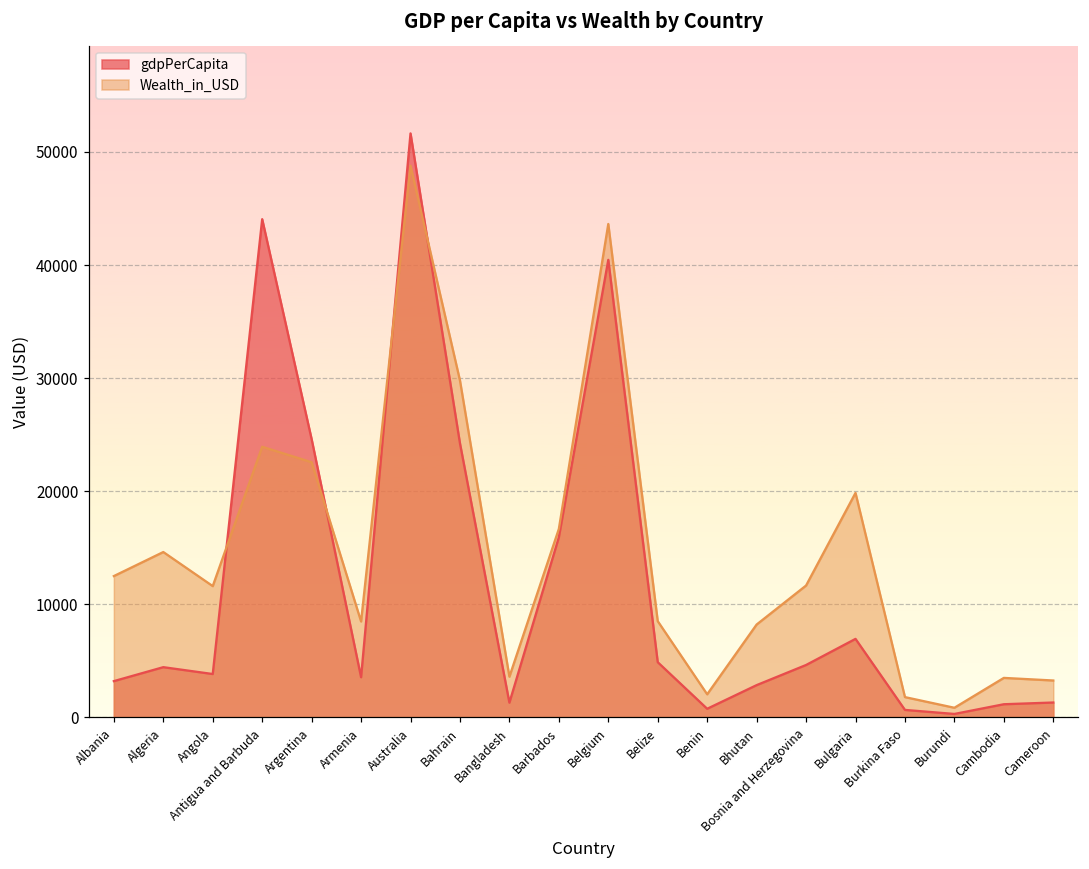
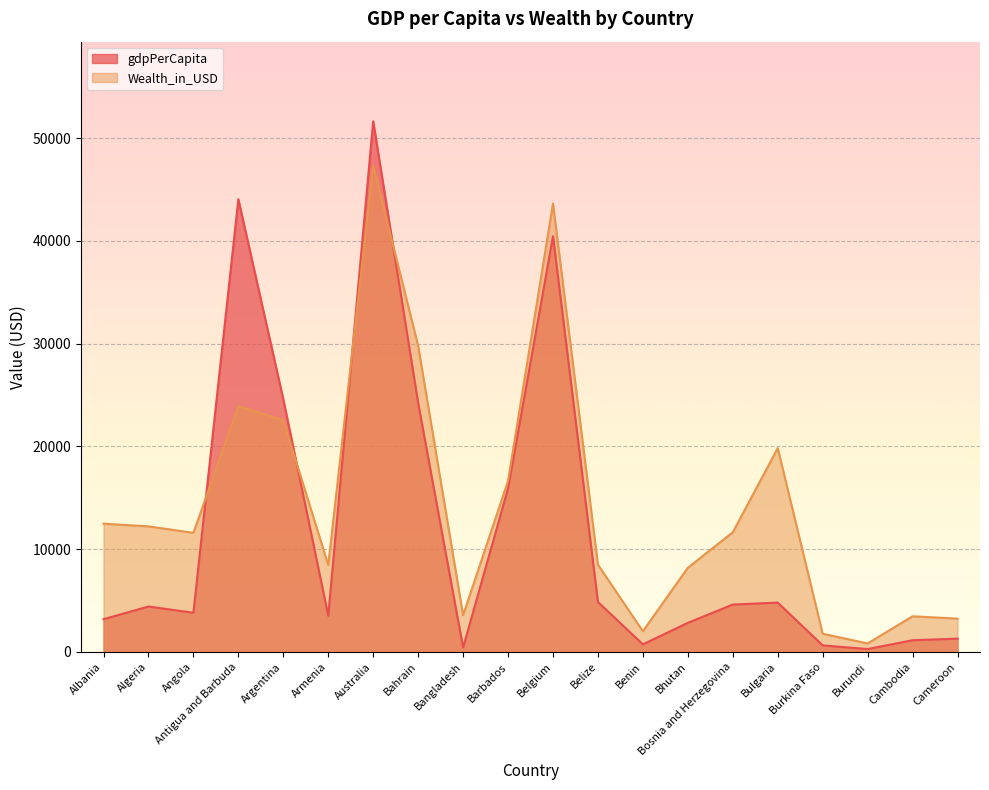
Wealth_in_USD, Algeria: 14600 -> 12200
Wealth_in_USD, Australia: 48800 -> 47300
gdpPerCapita, Bangladesh: 1300 -> 400
gdpPerCapita, Bulgaria: 6900 -> 4800
